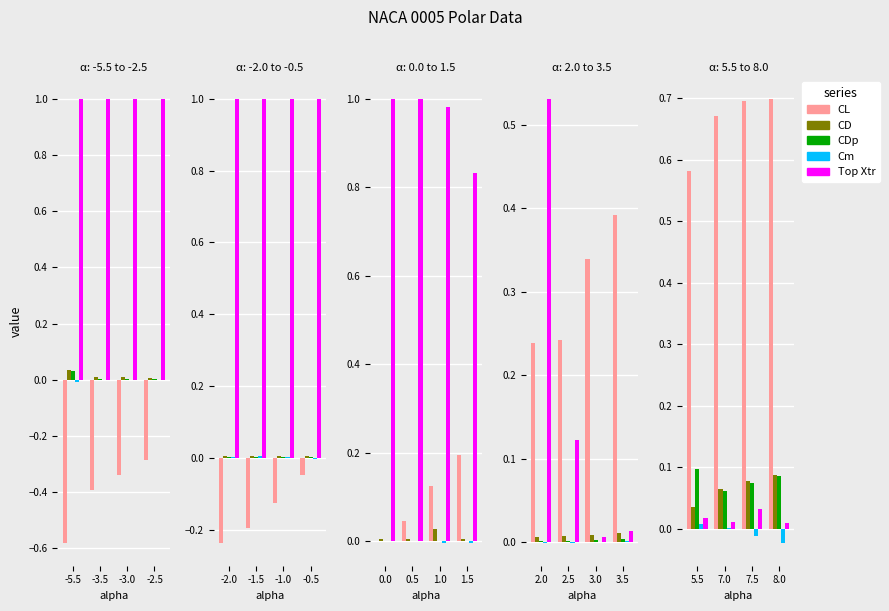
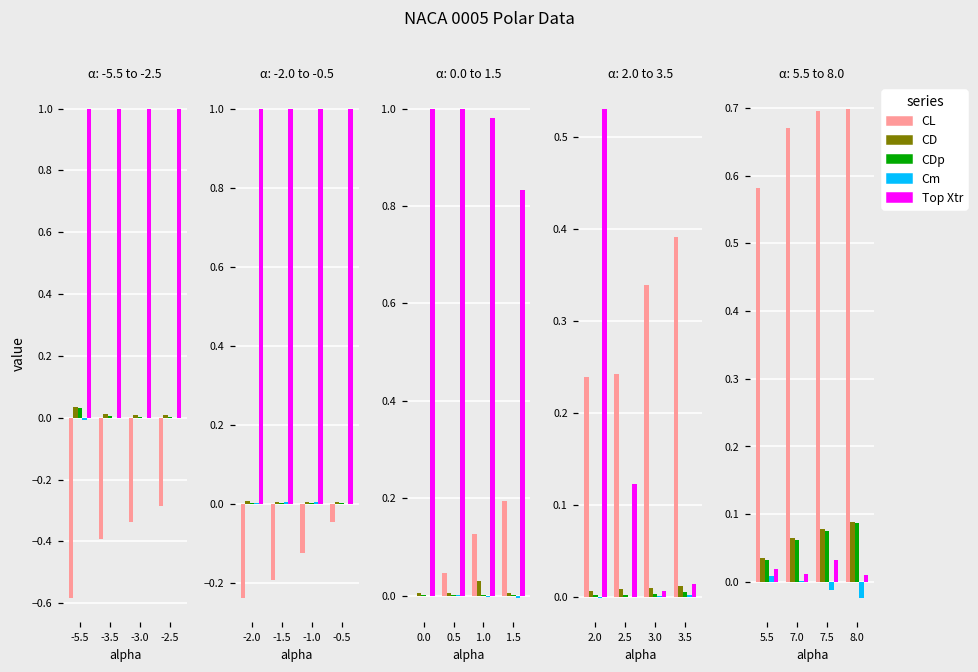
α: 5.5 to 8.0, CDp, 5.5: 0.10 -> 0.03
